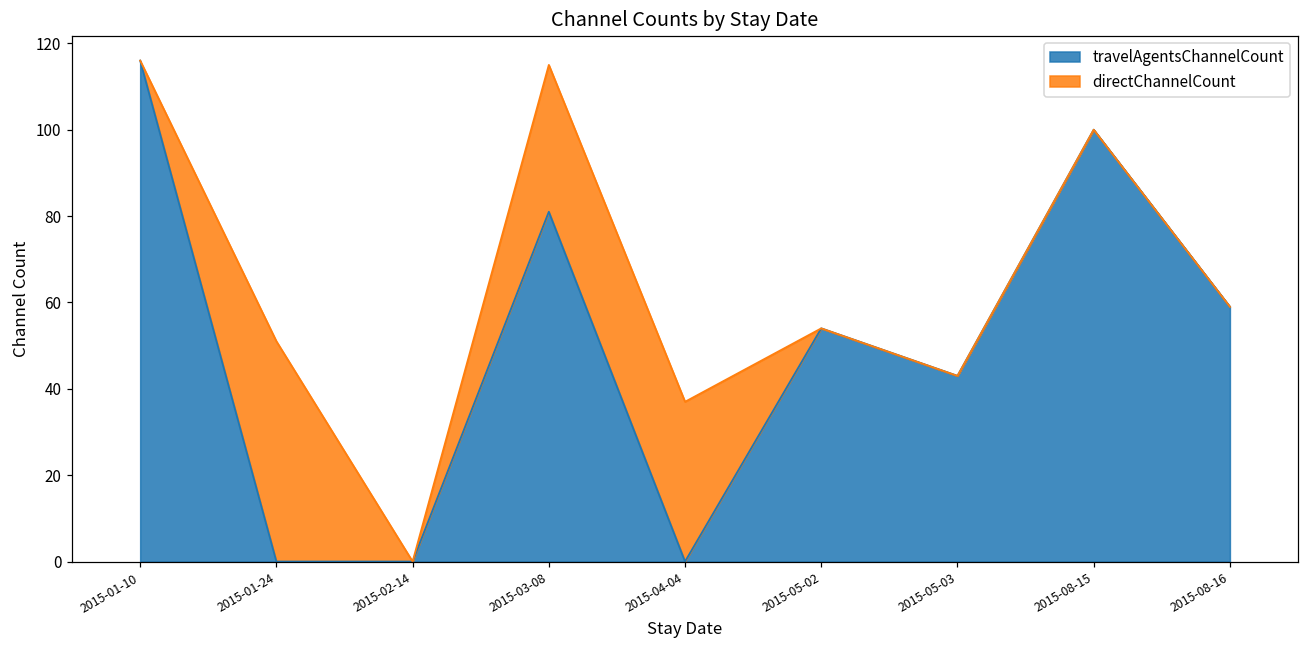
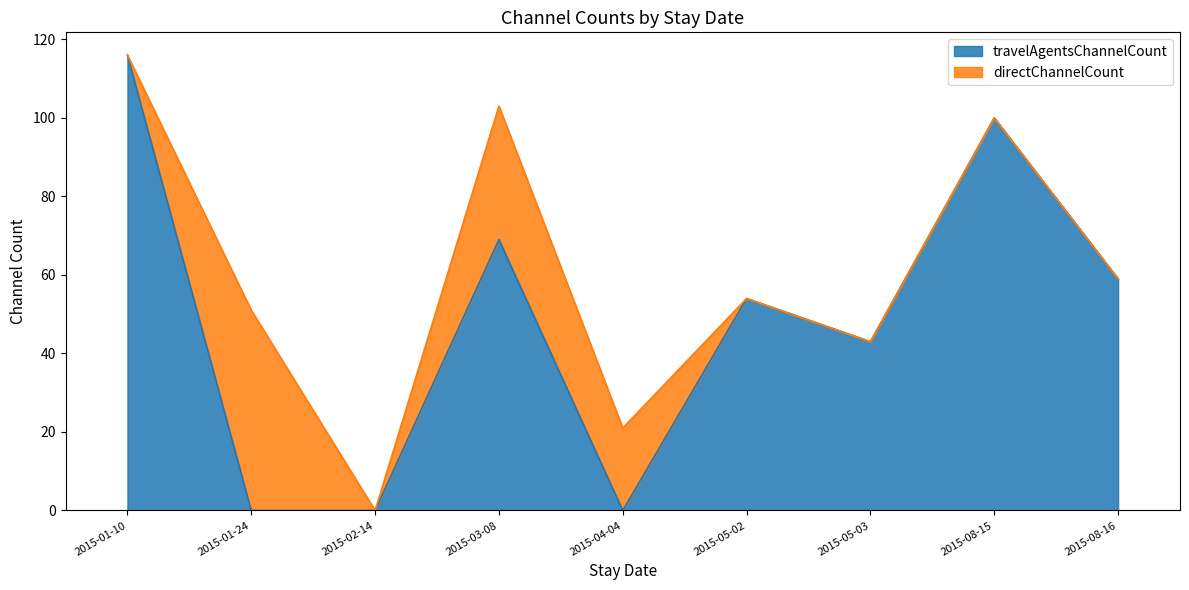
travelAgentsChannelCount, 2015-03-08: 81 -> 69
directChannelCount, 2015-04-04: 37 -> 21
